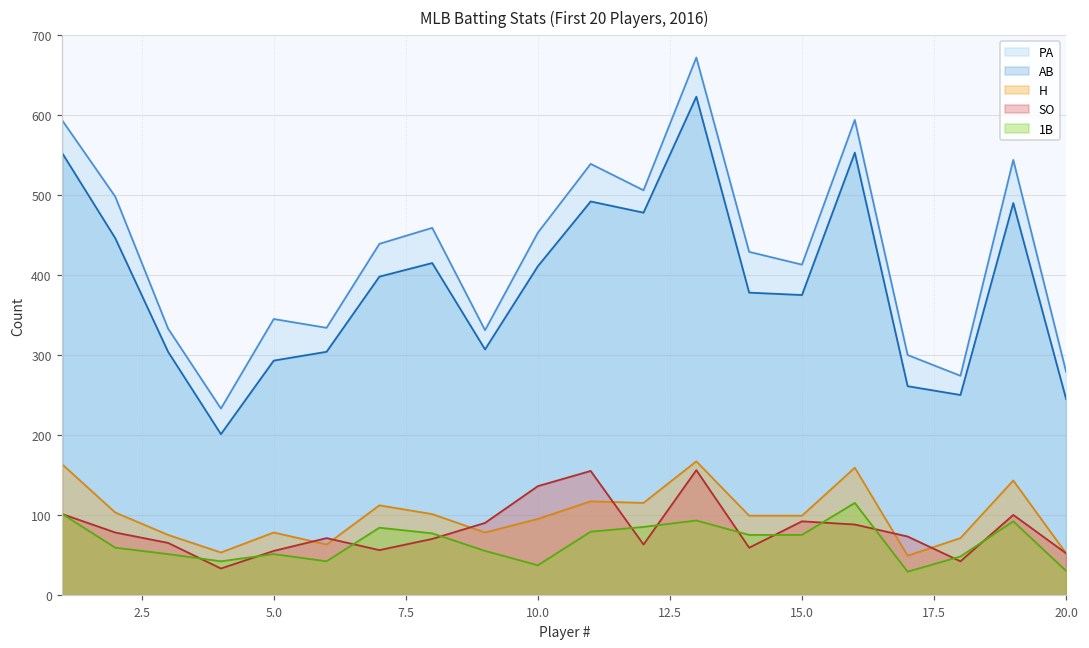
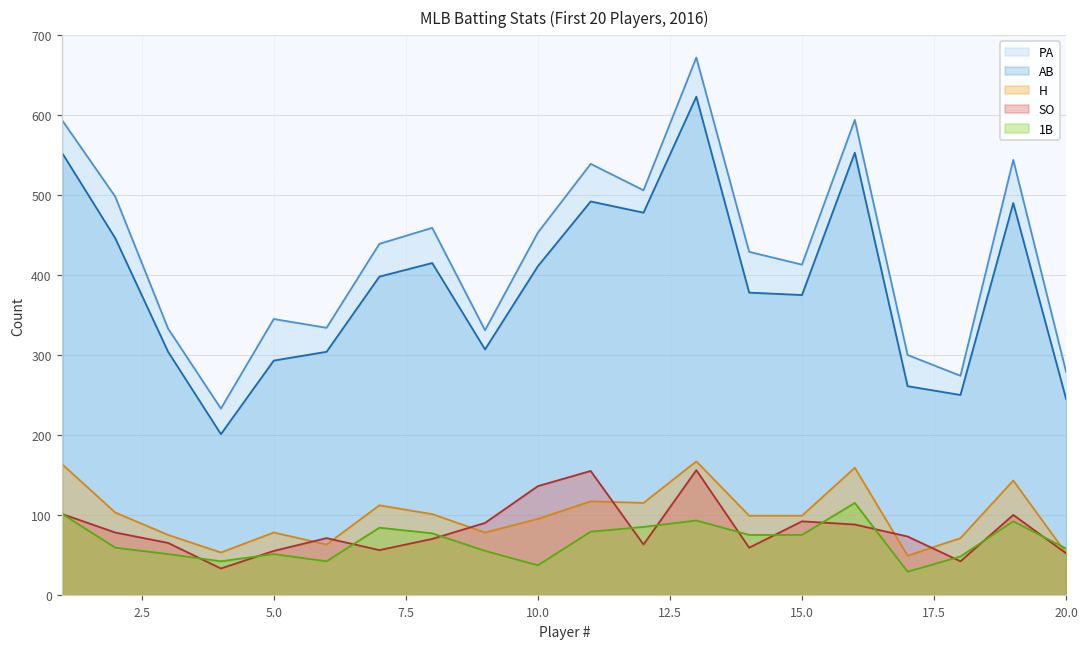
1B, 20.0: 30 -> 60
